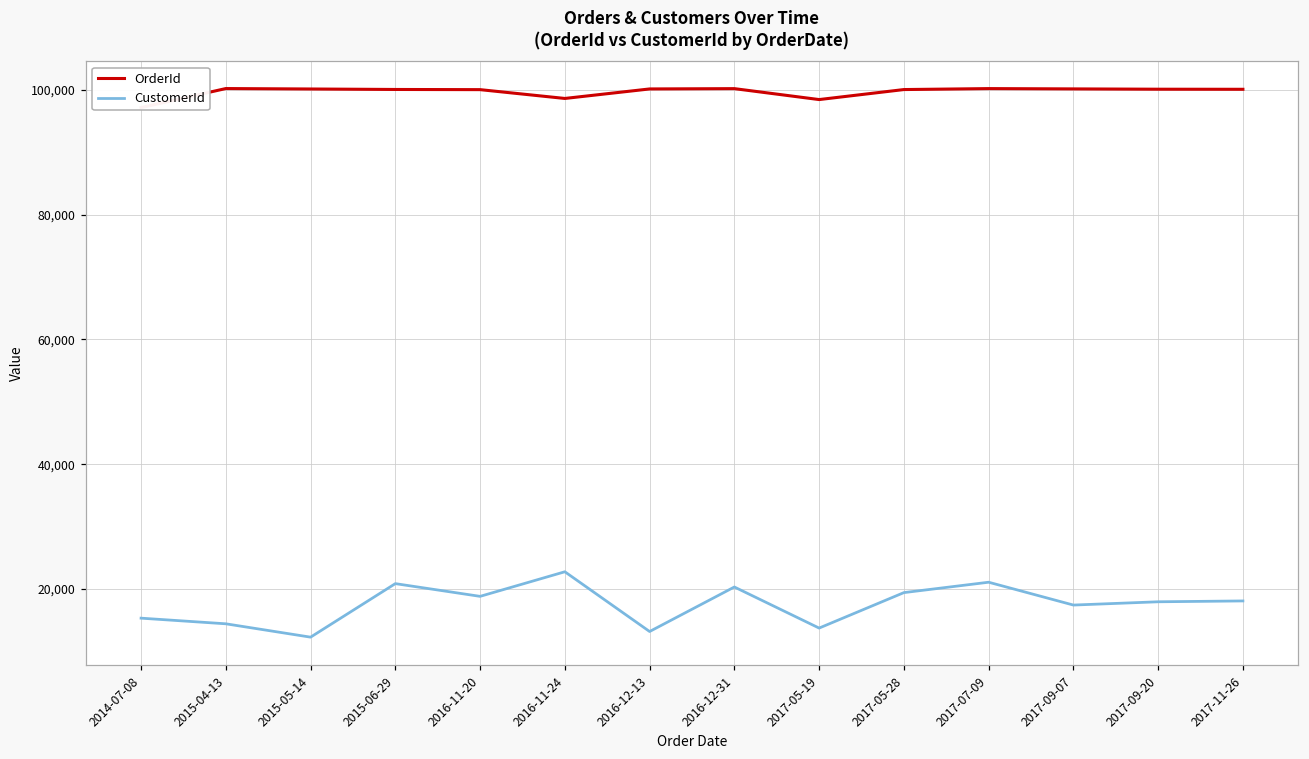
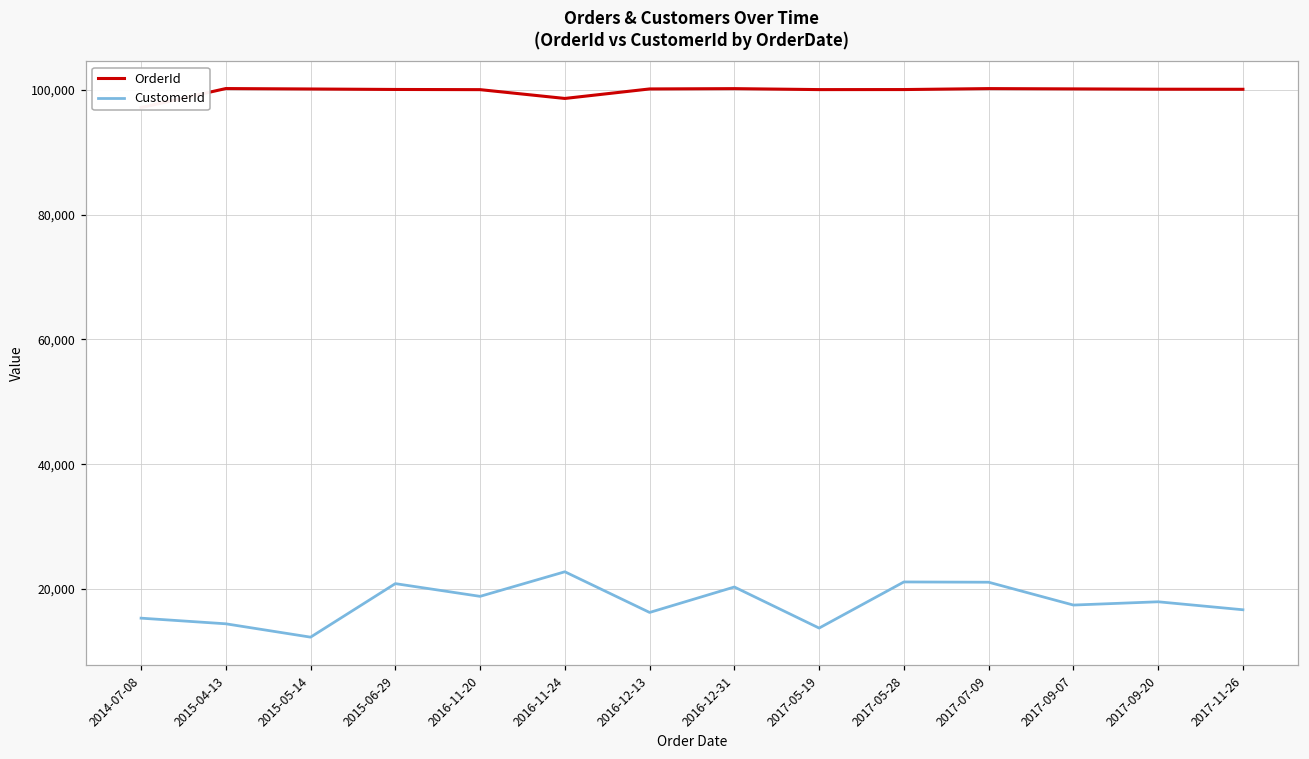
CustomerId, 2016-12-13: 13,000 -> 16,000
OrderId, 2017-05-19: 98,000 -> 100,000
CustomerId, 2017-05-28: 19,000 -> 21,000
CustomerId, 2017-11-26: 18,000 -> 17,000
